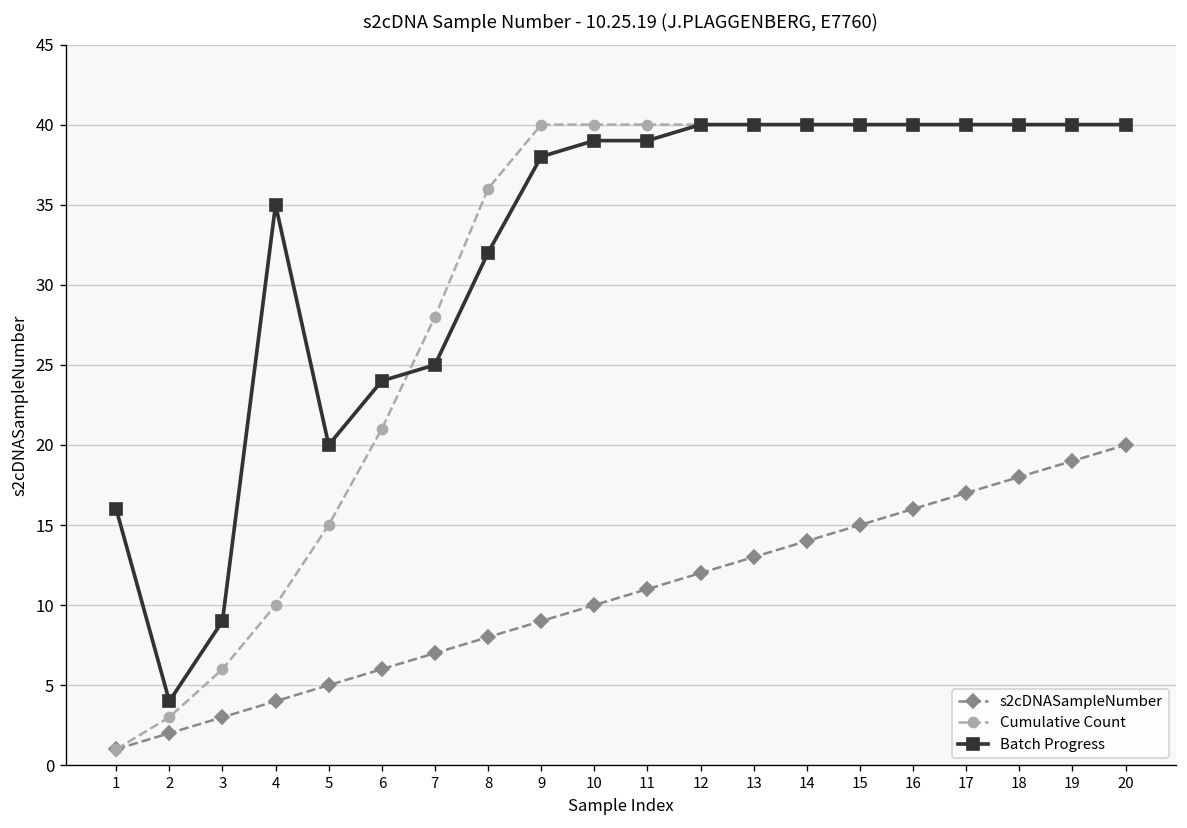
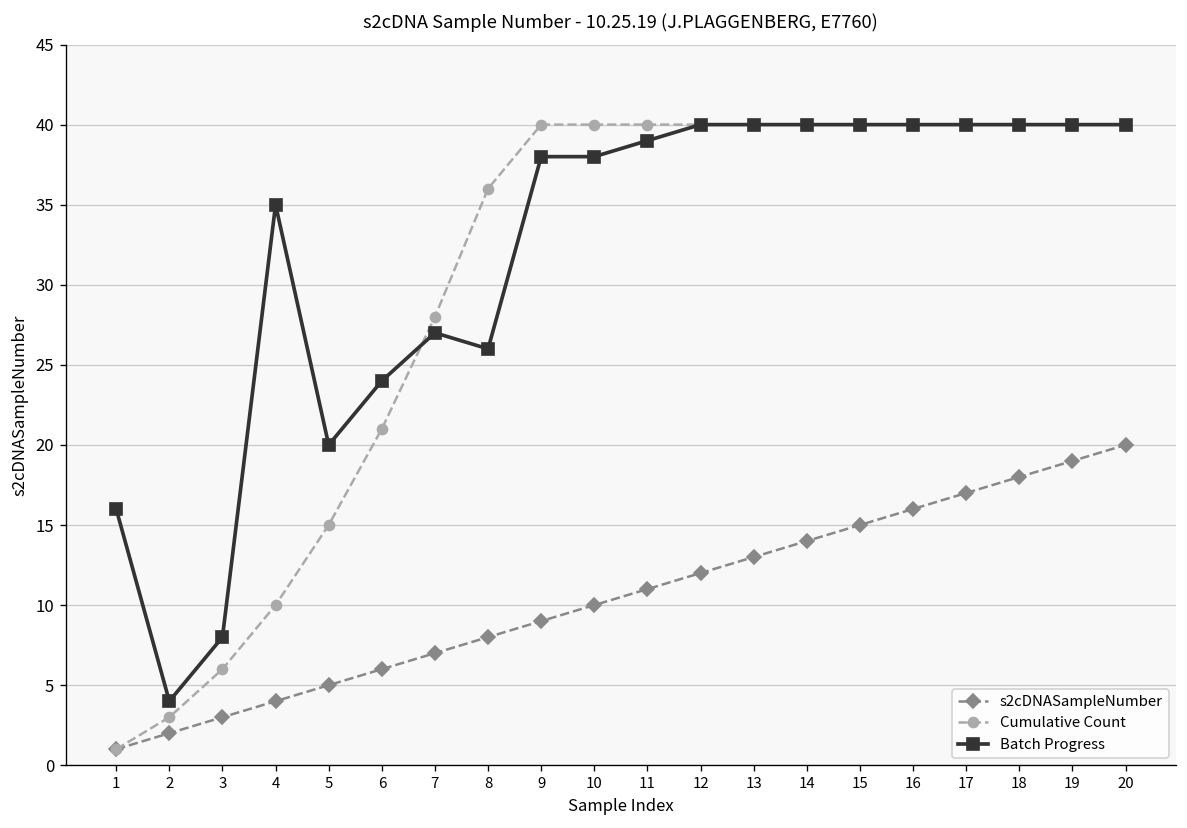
Batch Progress, 3: 9 -> 8
Batch Progress, 7: 25 -> 27
Batch Progress, 8: 32 -> 26
Batch Progress, 10: 39 -> 38
